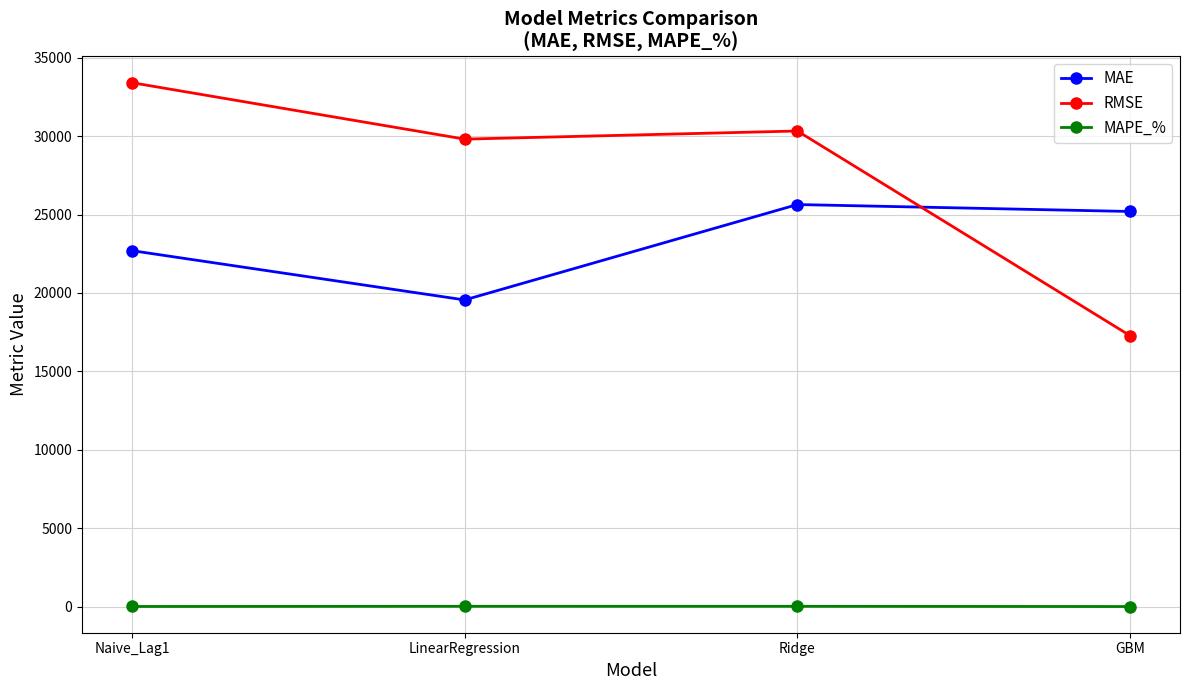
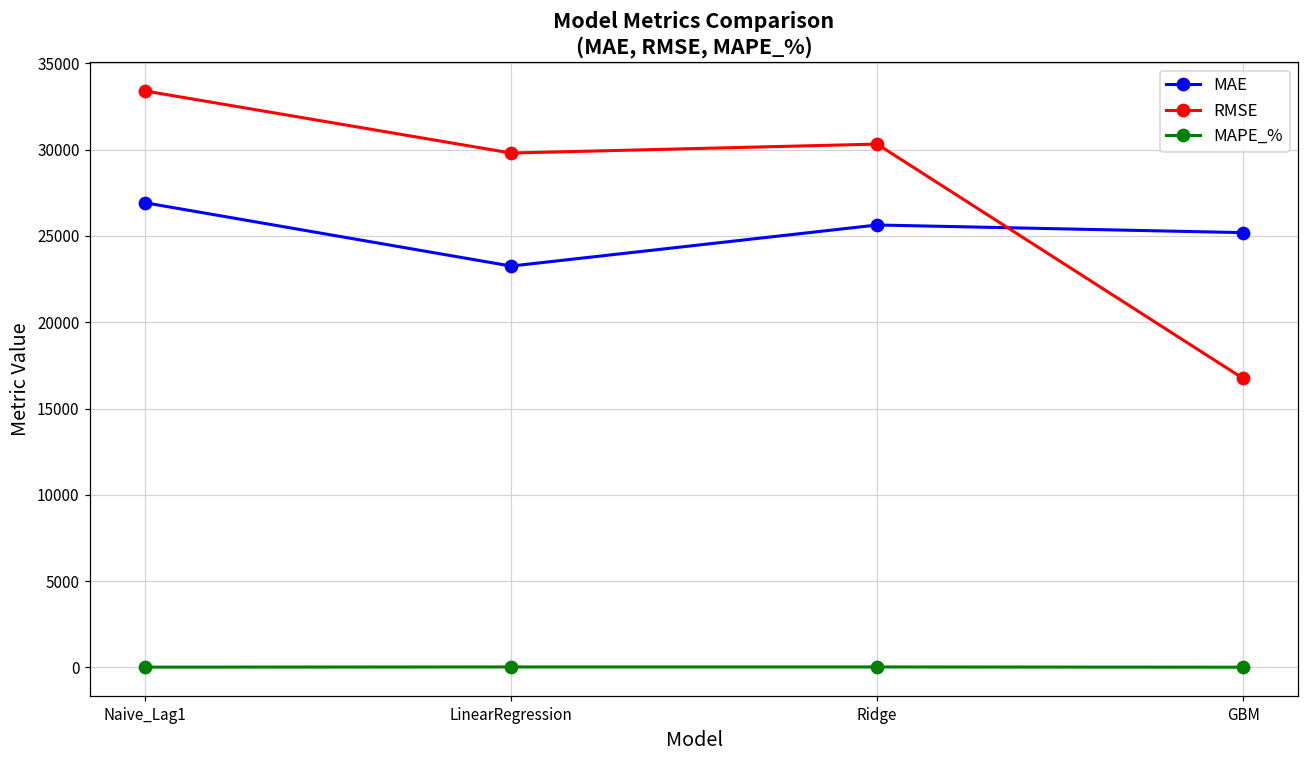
MAE, Naive_Lag1: 22700 -> 26900
MAE, LinearRegression: 19600 -> 23300
RMSE, GBM: 17300 -> 16700
